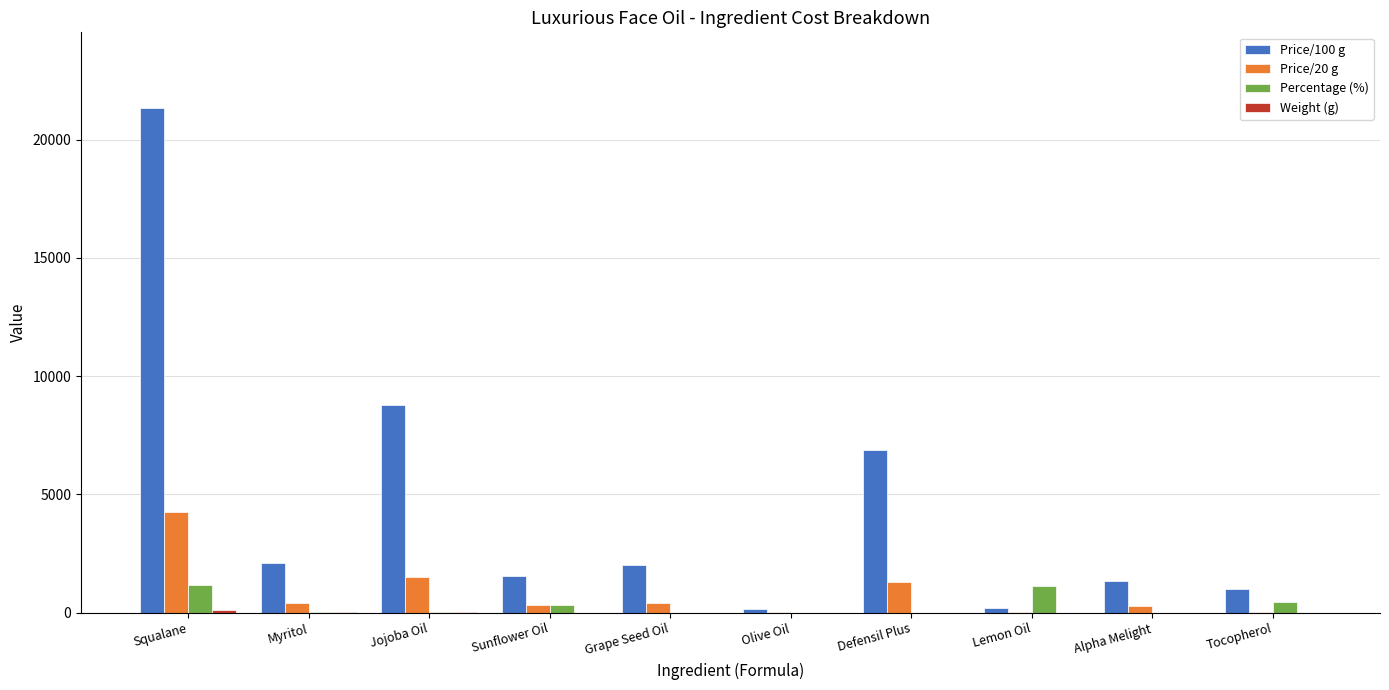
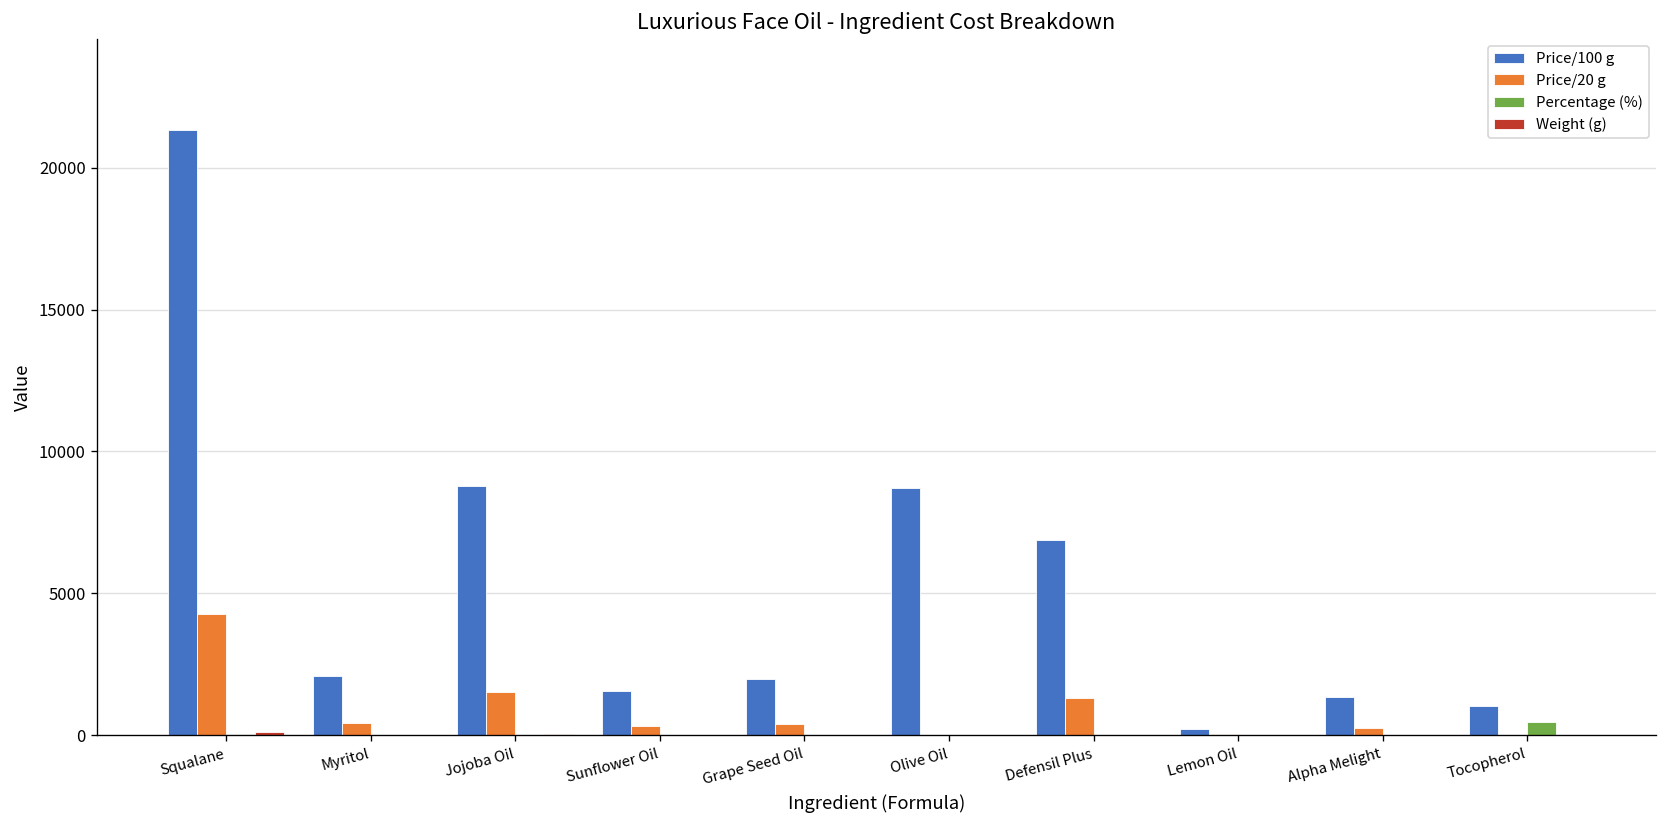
Percentage (%), Squalane: 1200 -> 100
Percentage (%), Sunflower Oil: 300 -> 0
Price/100 g, Olive Oil: 100 -> 8700
Percentage (%), Lemon Oil: 1100 -> 0
